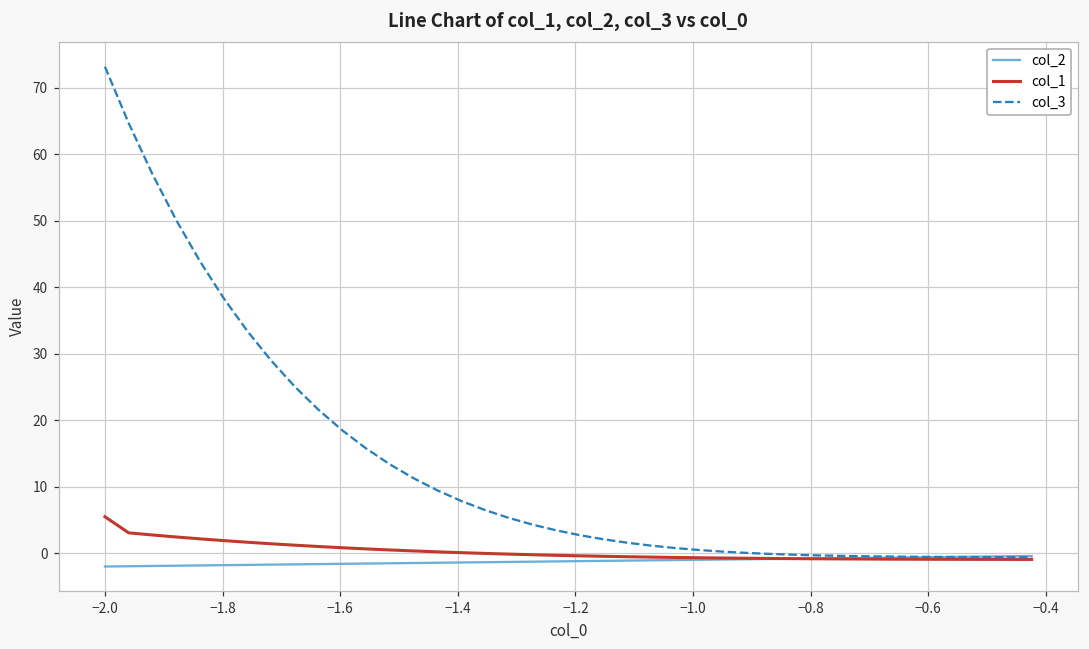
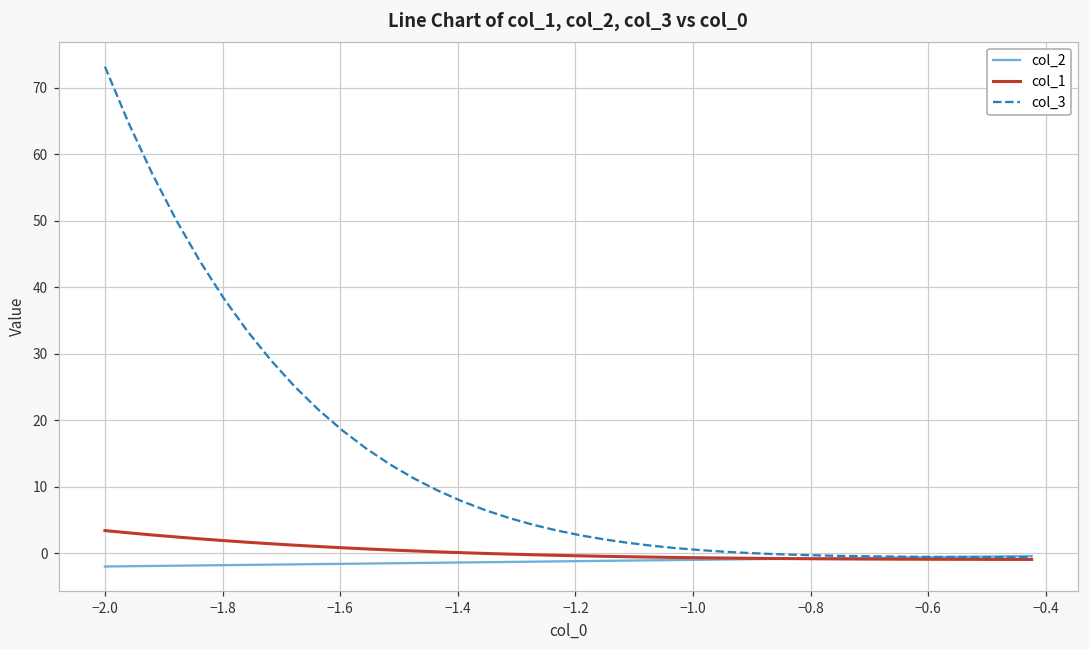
col_1, −2.0: 5 -> 3
